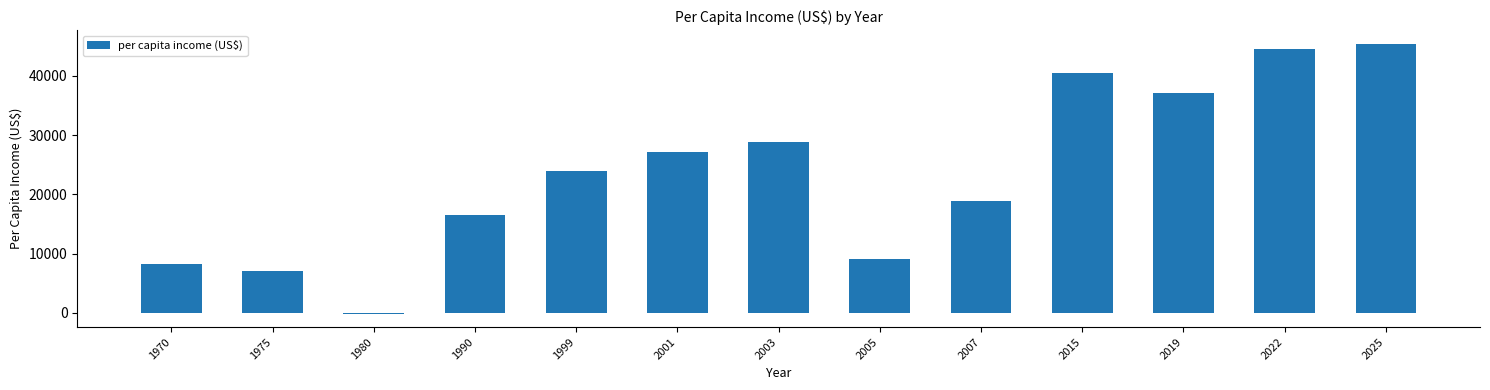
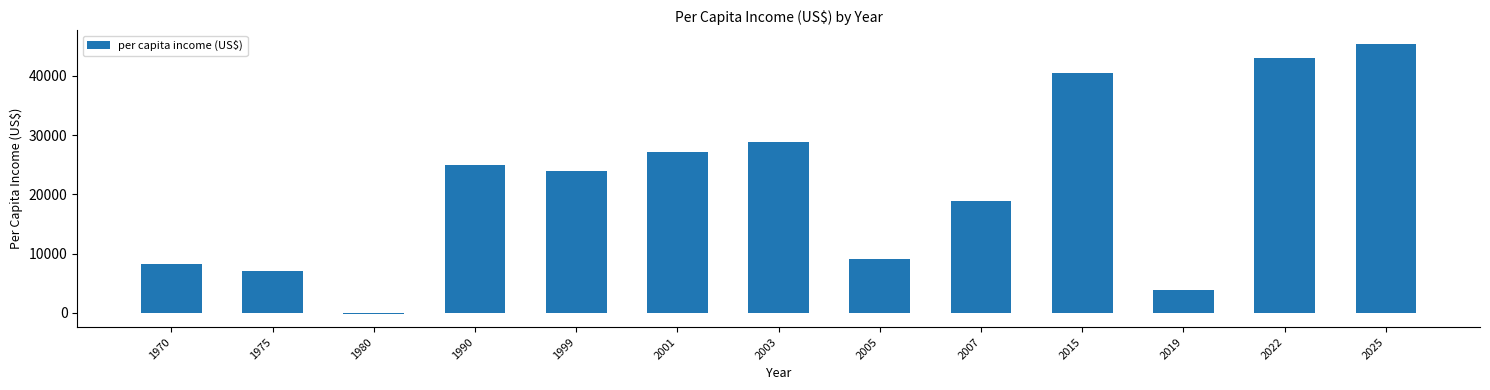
1990: 16000 -> 25000
2019: 37000 -> 4000
2022: 44000 -> 43000
